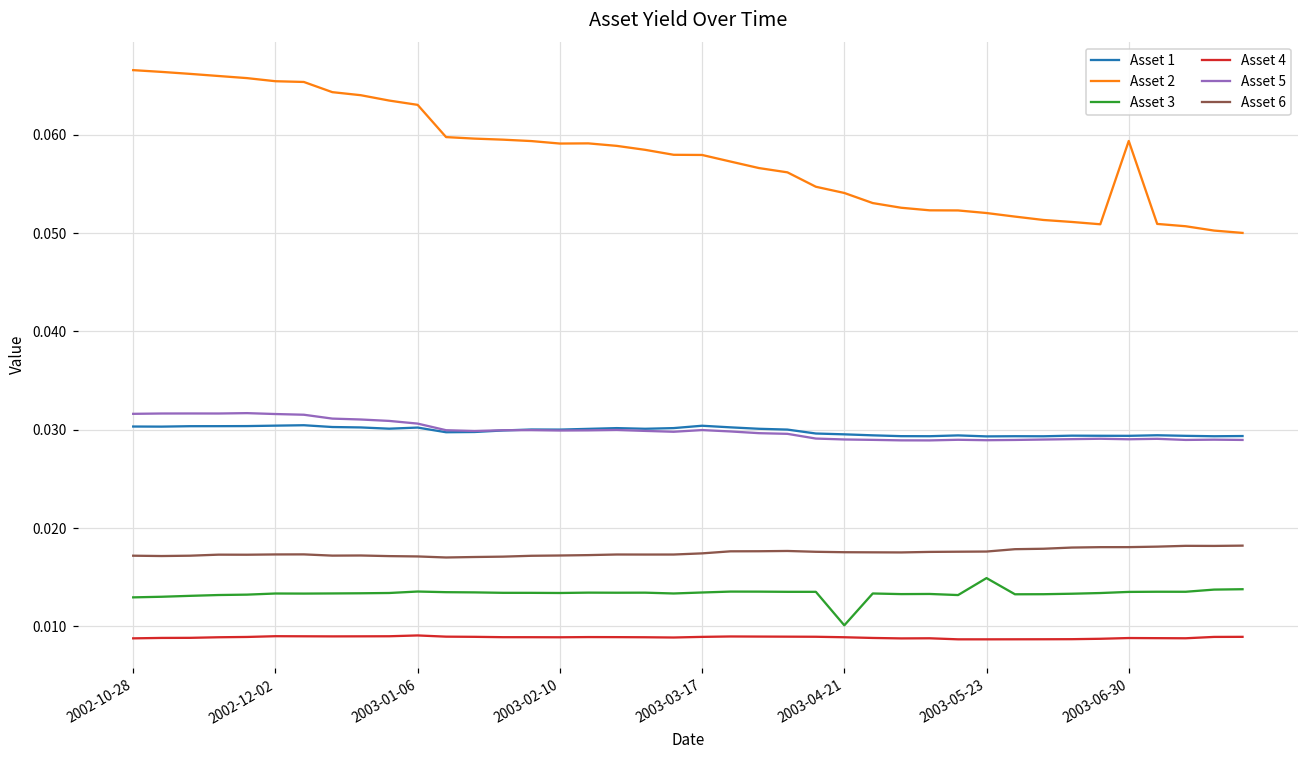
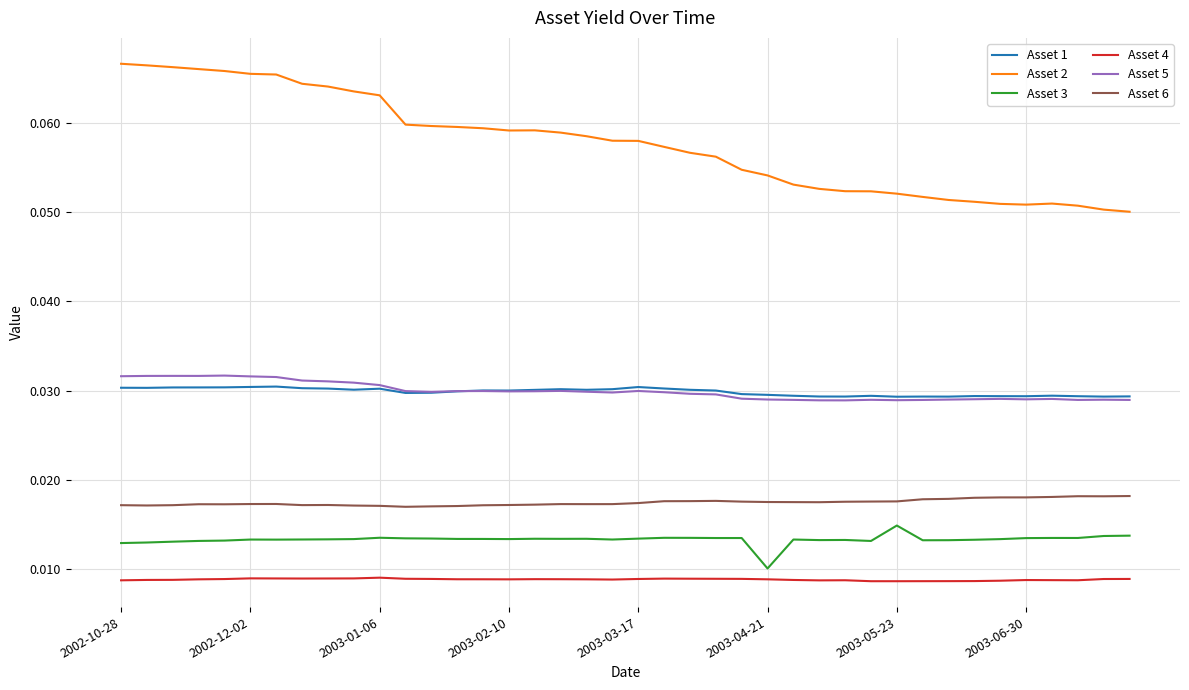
Asset 2, 2003-06-30: 0.059 -> 0.051
